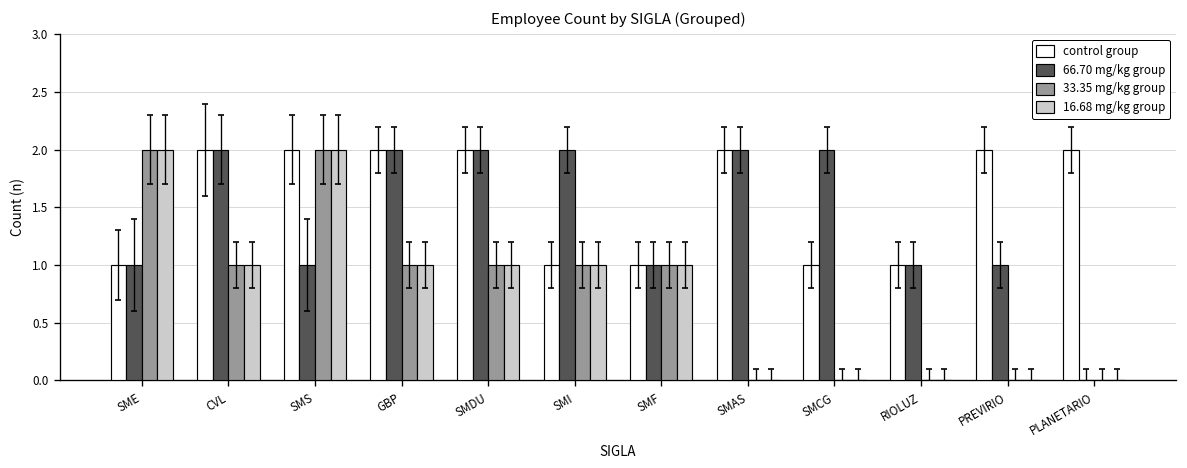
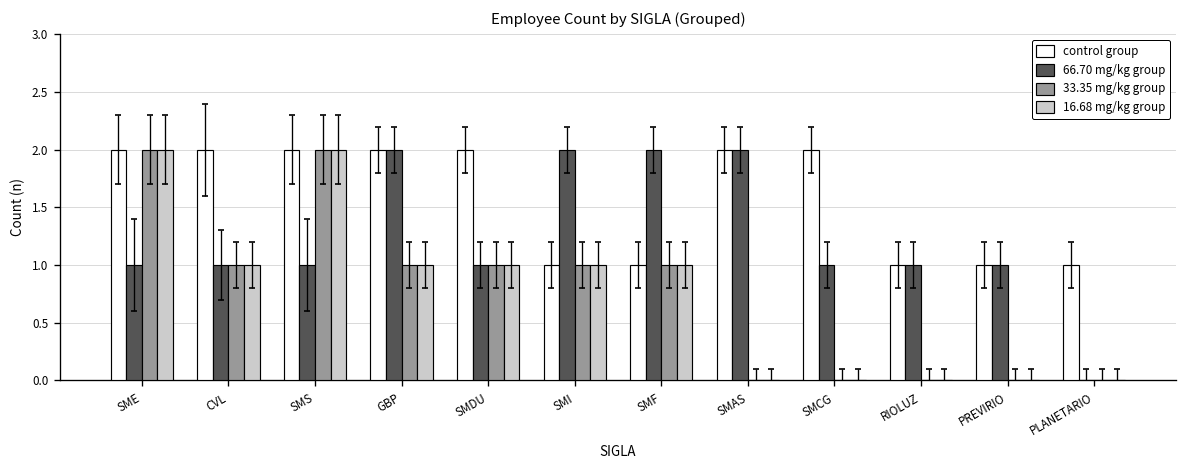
control group, SME: 1 -> 2
66.70 mg/kg group, CVL: 2 -> 1
66.70 mg/kg group, SMDU: 2 -> 1
66.70 mg/kg group, SMF: 1 -> 2
control group, SMCG: 1 -> 2
66.70 mg/kg group, SMCG: 2 -> 1
control group, PREVIRIO: 2 -> 1
control group, PLANETARIO: 2 -> 1
